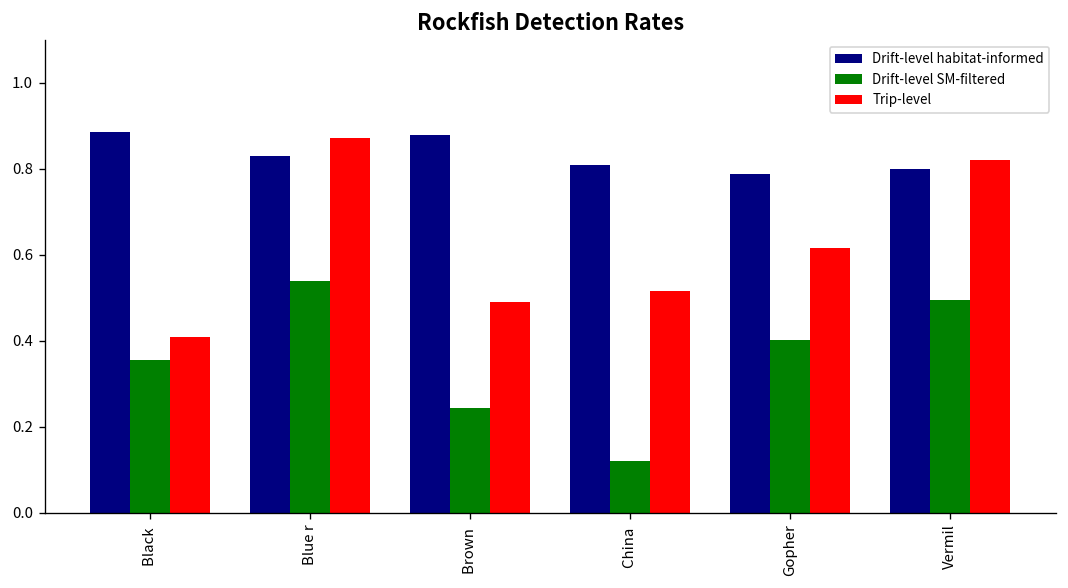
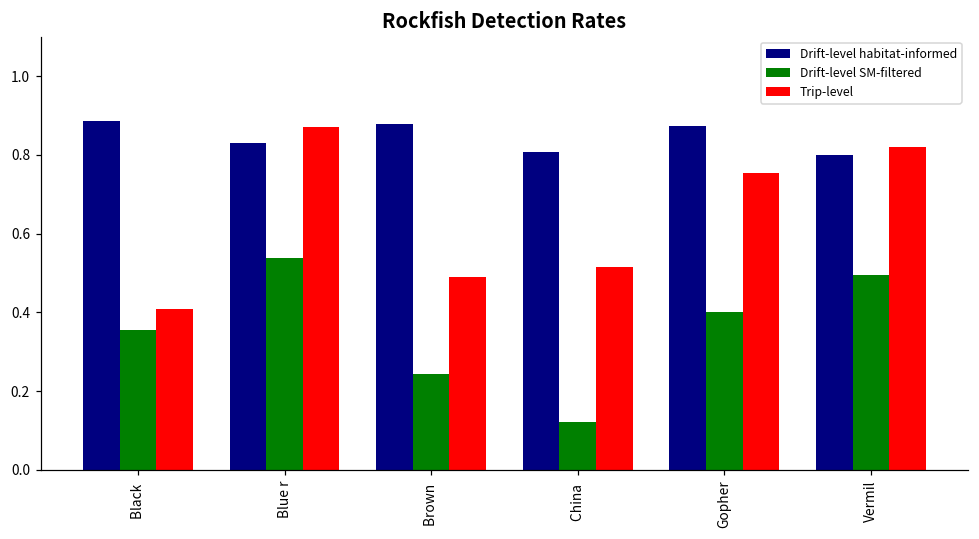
Drift-level habitat-informed, Gopher: 0.79 -> 0.87
Trip-level, Gopher: 0.62 -> 0.76
